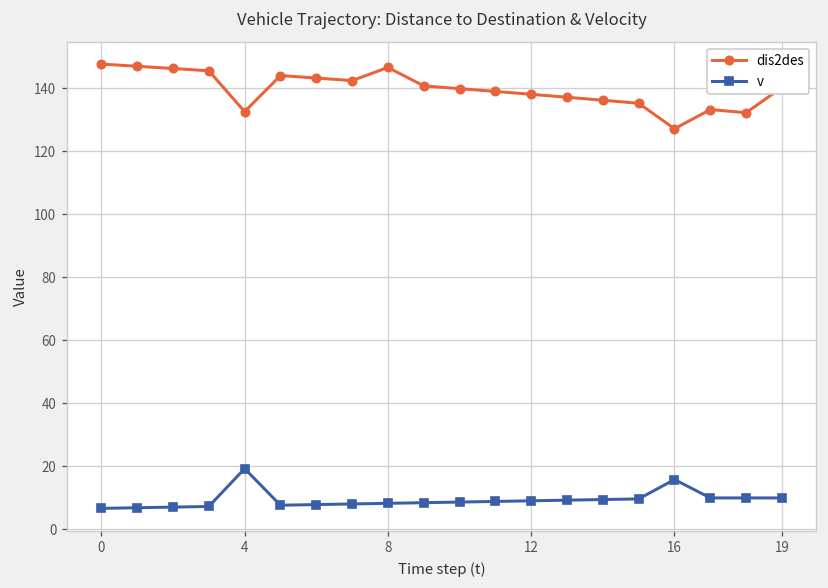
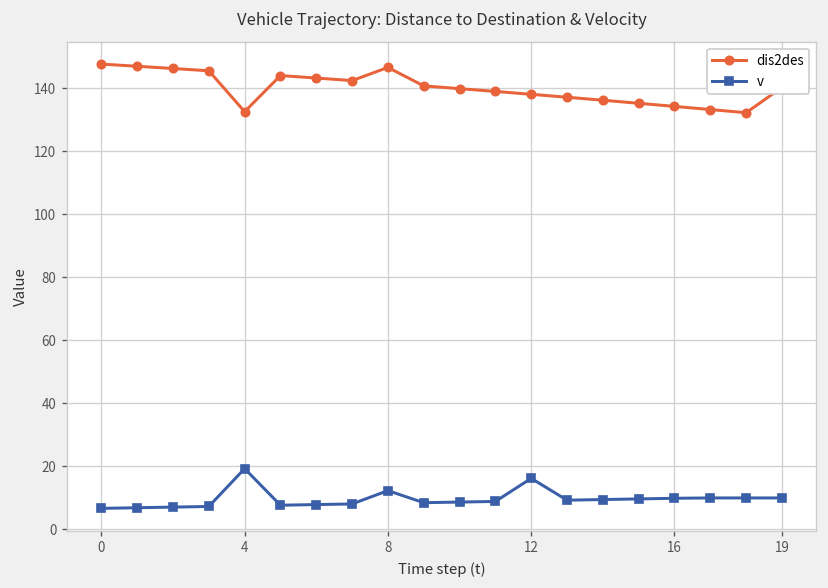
v, 8: 8 -> 12
v, 12: 9 -> 16
dis2des, 16: 127 -> 134
v, 16: 16 -> 10
